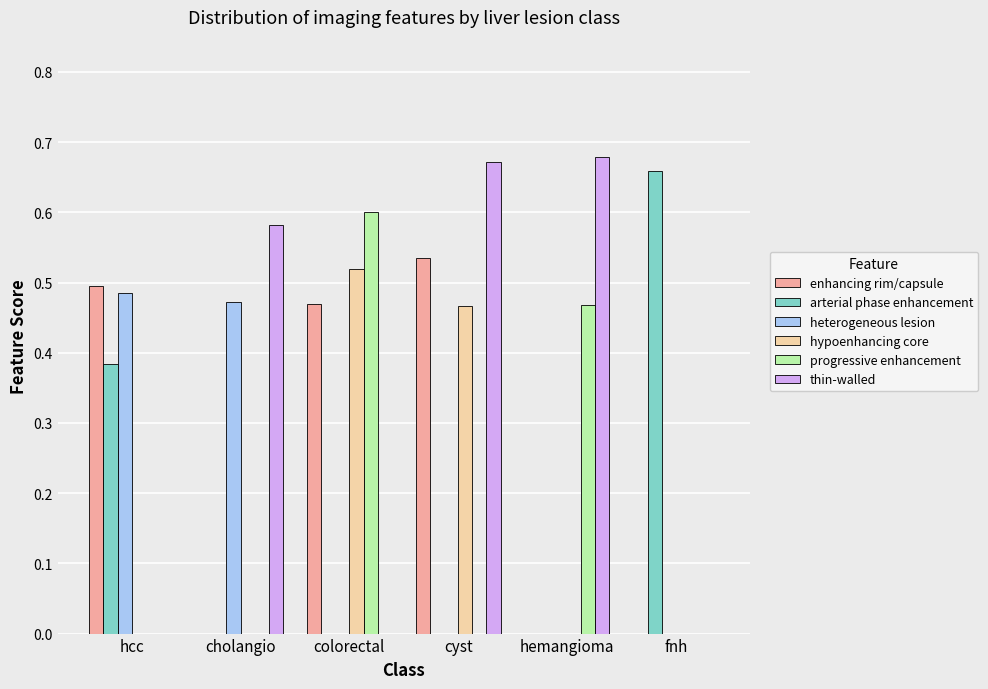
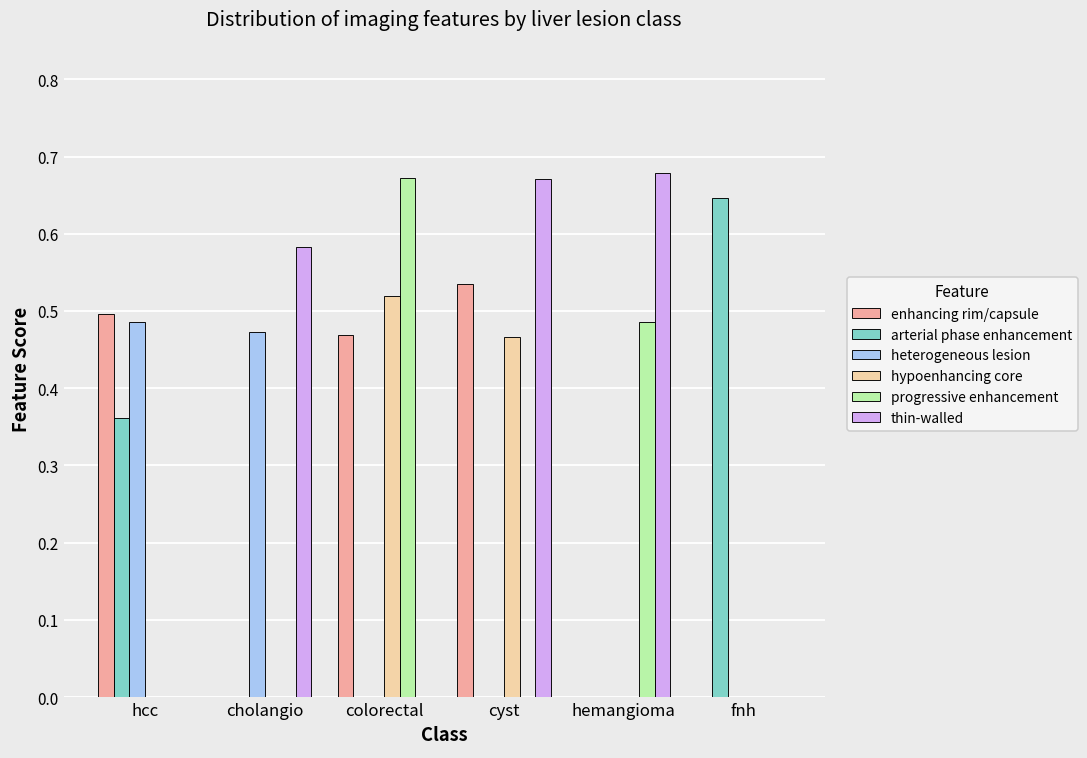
arterial phase enhancement, hcc: 0.38 -> 0.36
progressive enhancement, colorectal: 0.60 -> 0.67
progressive enhancement, hemangioma: 0.47 -> 0.49
arterial phase enhancement, fnh: 0.66 -> 0.65
